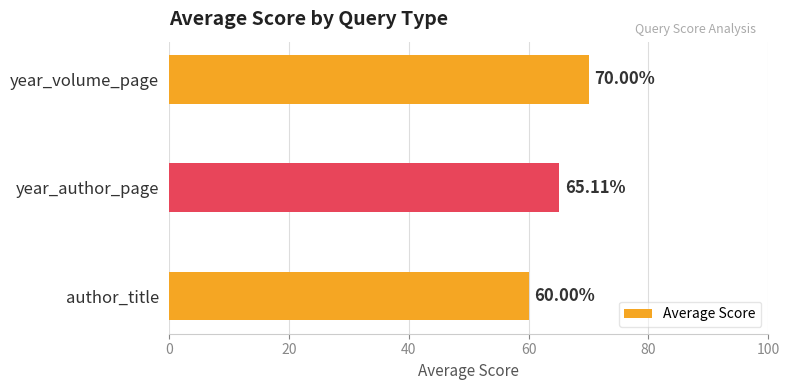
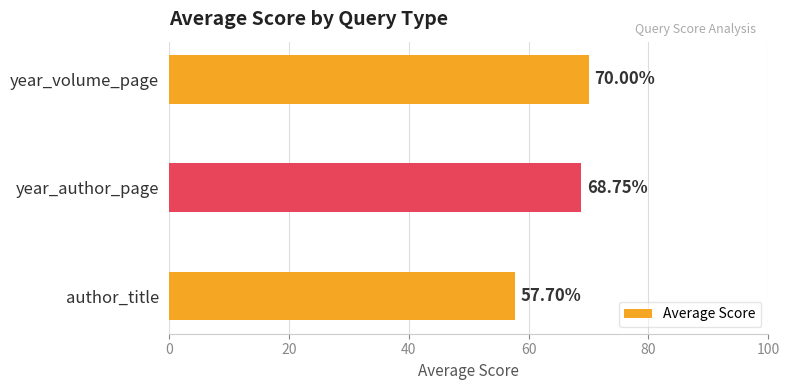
year_author_page: 65.11% -> 68.75%
author_title: 60.00% -> 57.70%
